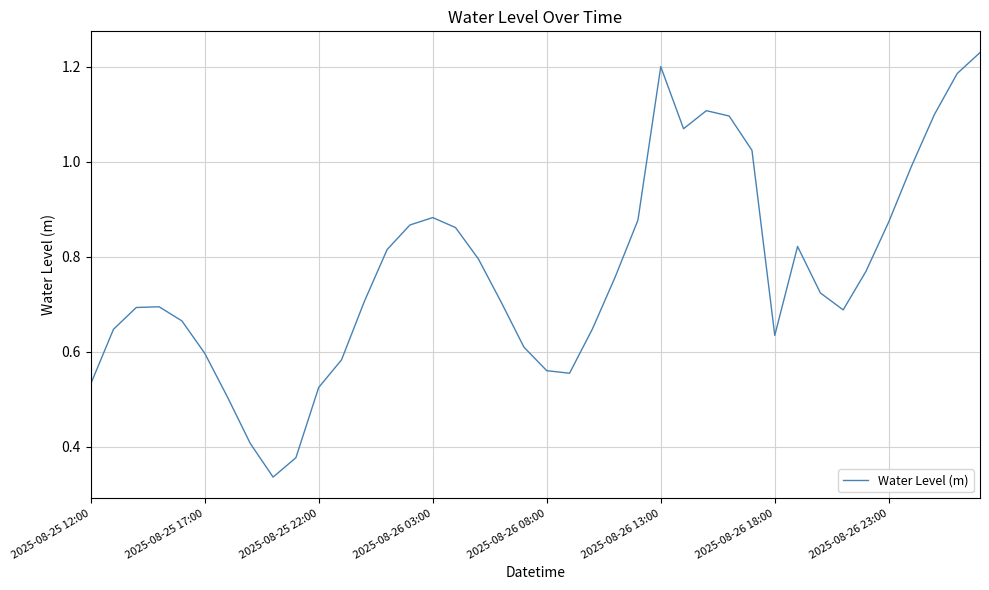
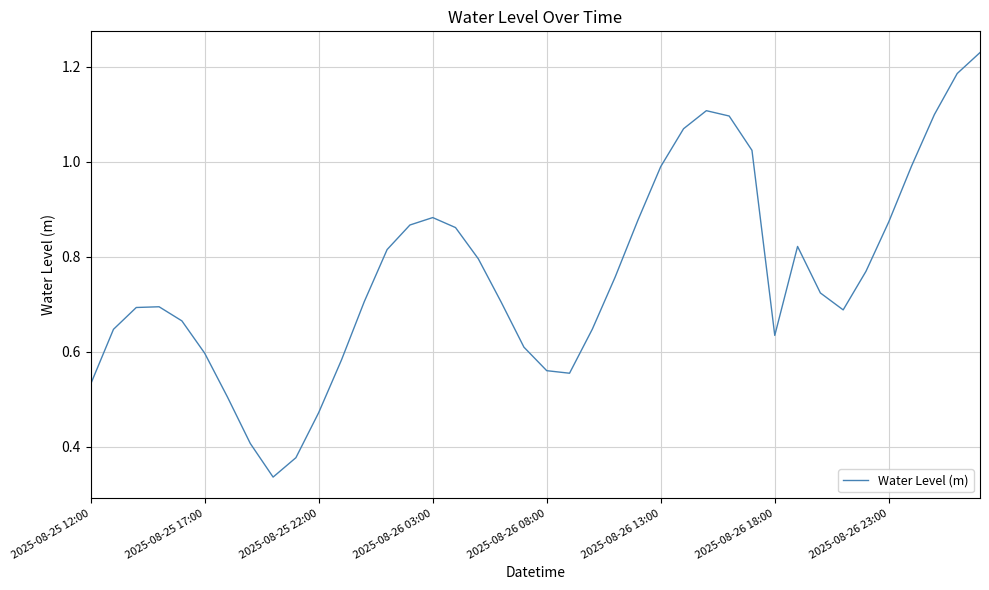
2025-08-25 22:00: 0.52 -> 0.47
2025-08-26 13:00: 1.20 -> 0.99
